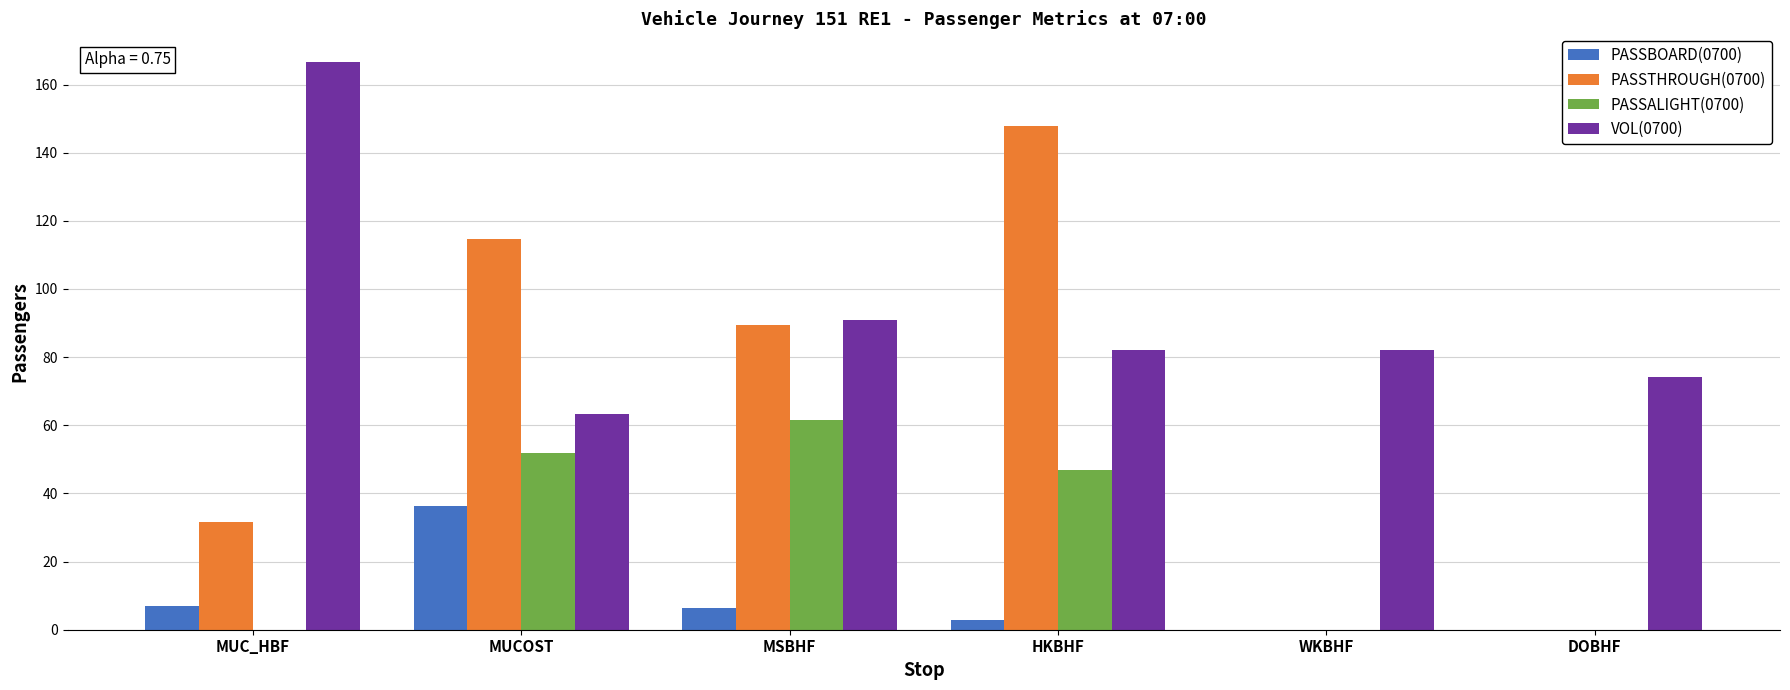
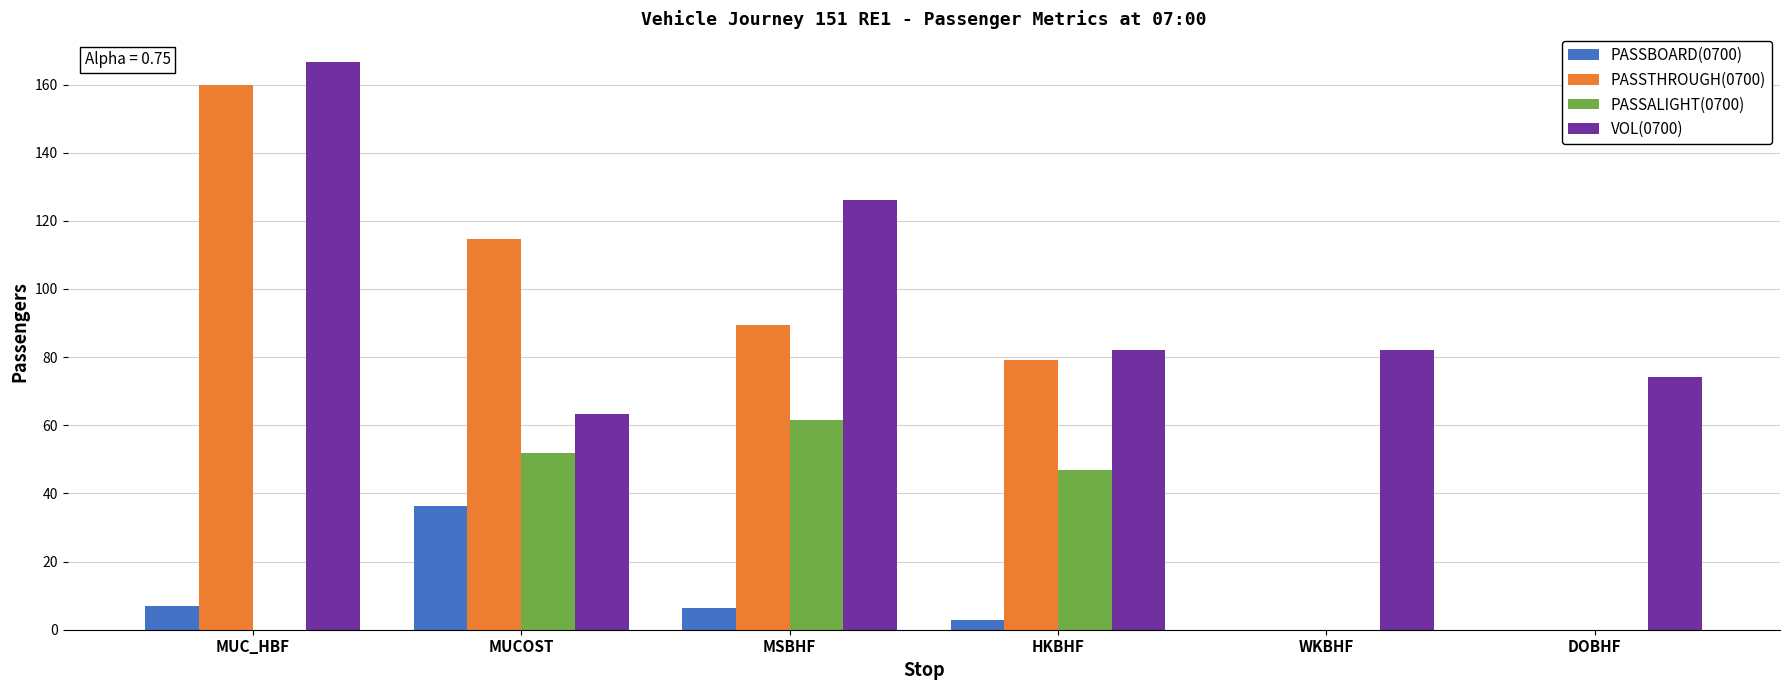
PASSTHROUGH(0700), MUC_HBF: 32 -> 160
VOL(0700), MSBHF: 91 -> 126
PASSTHROUGH(0700), HKBHF: 148 -> 79
